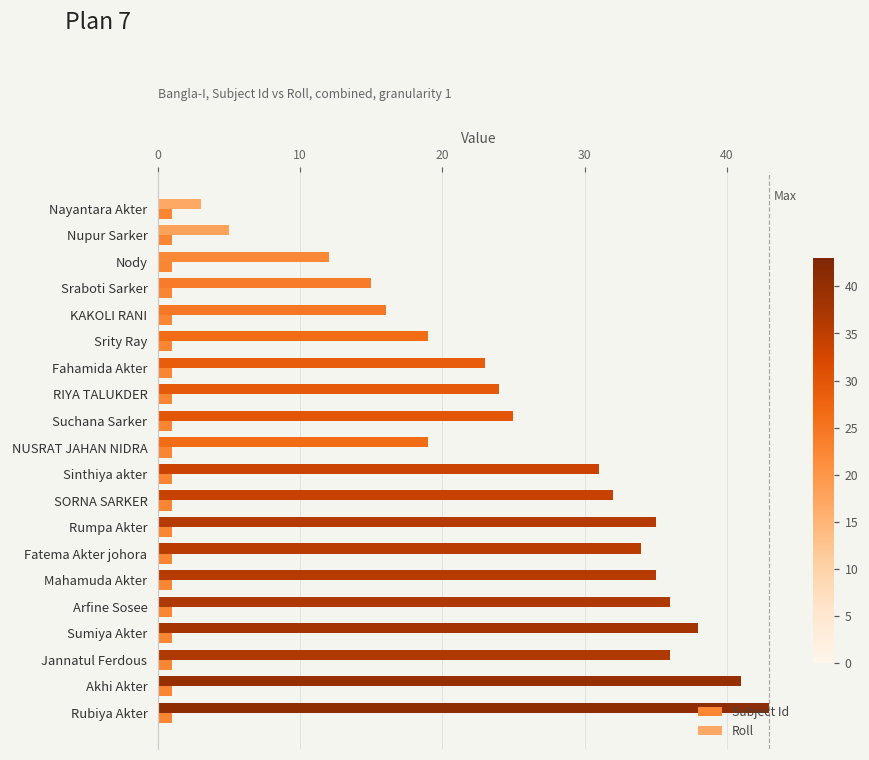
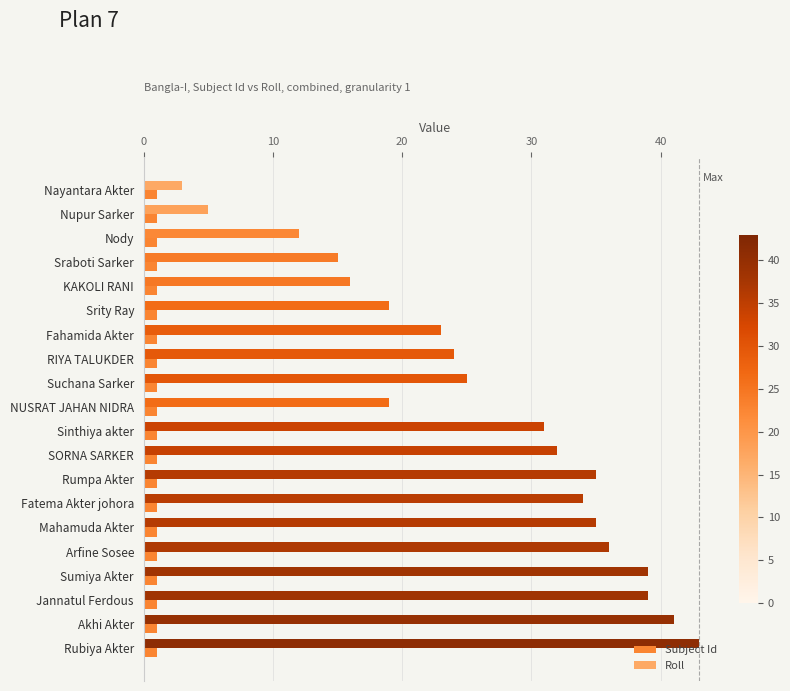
Roll, Sumiya Akter: 38 -> 39
Roll, Jannatul Ferdous: 36 -> 39
